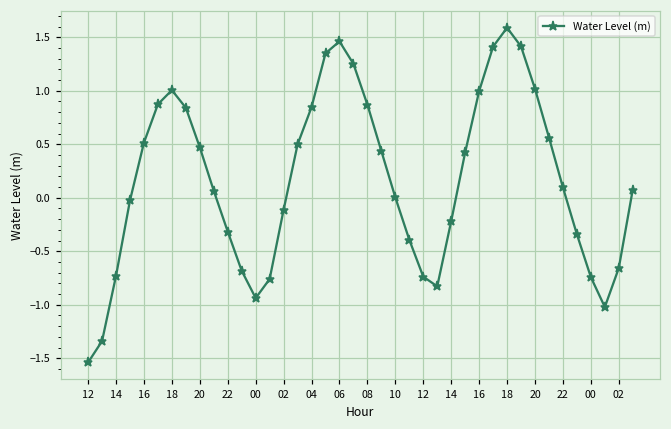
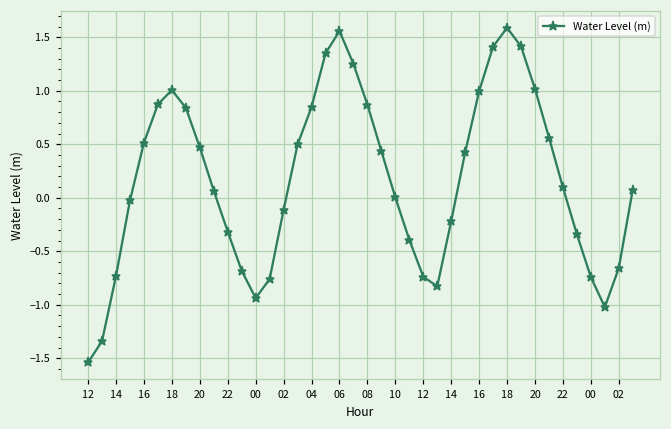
06: 1.5 -> 1.6
